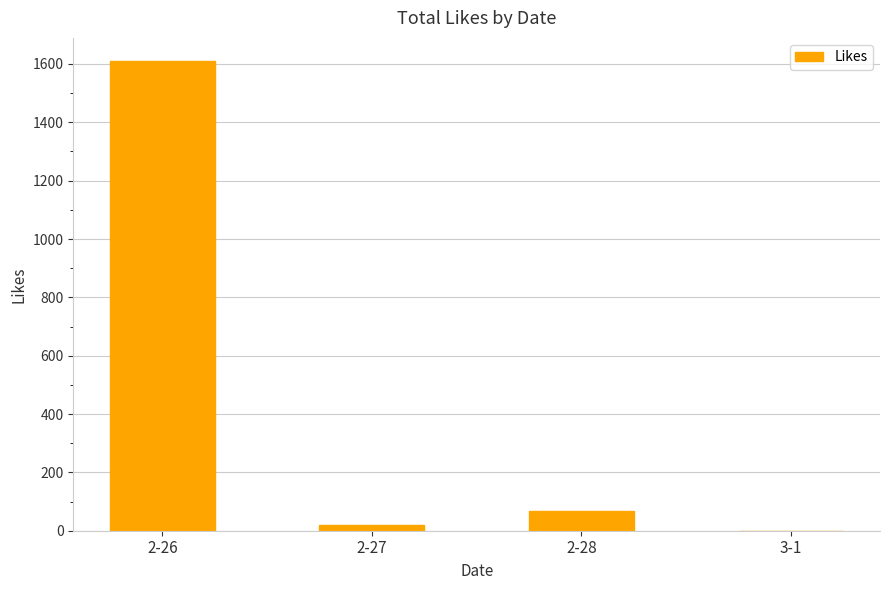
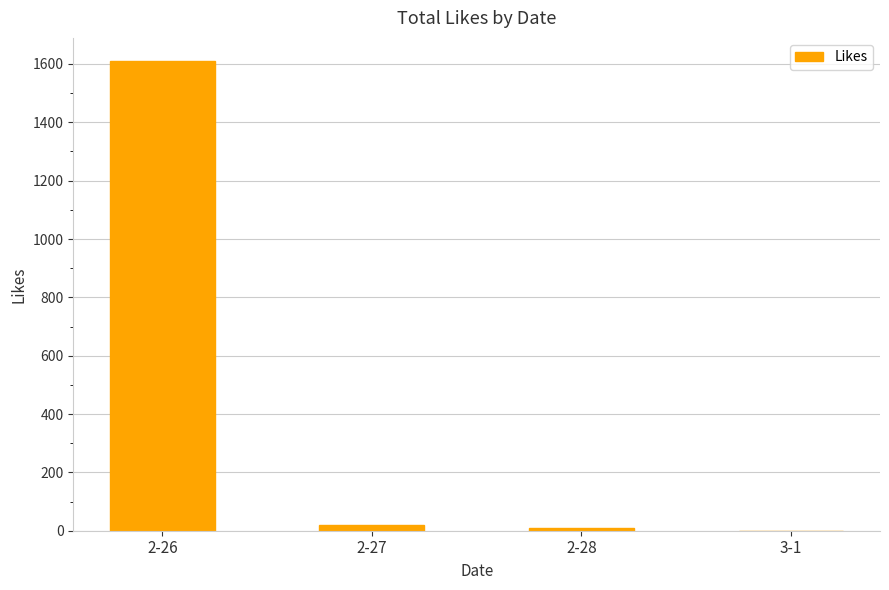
2-28: 70 -> 10
